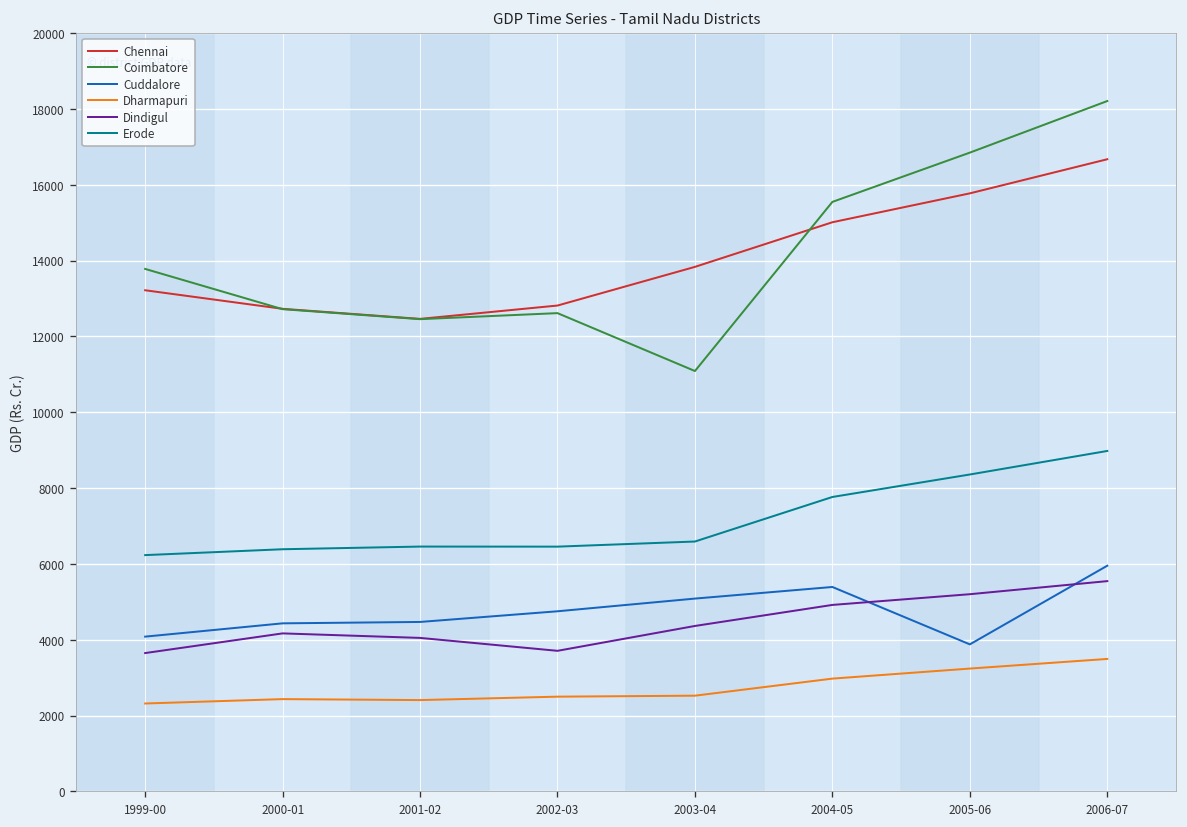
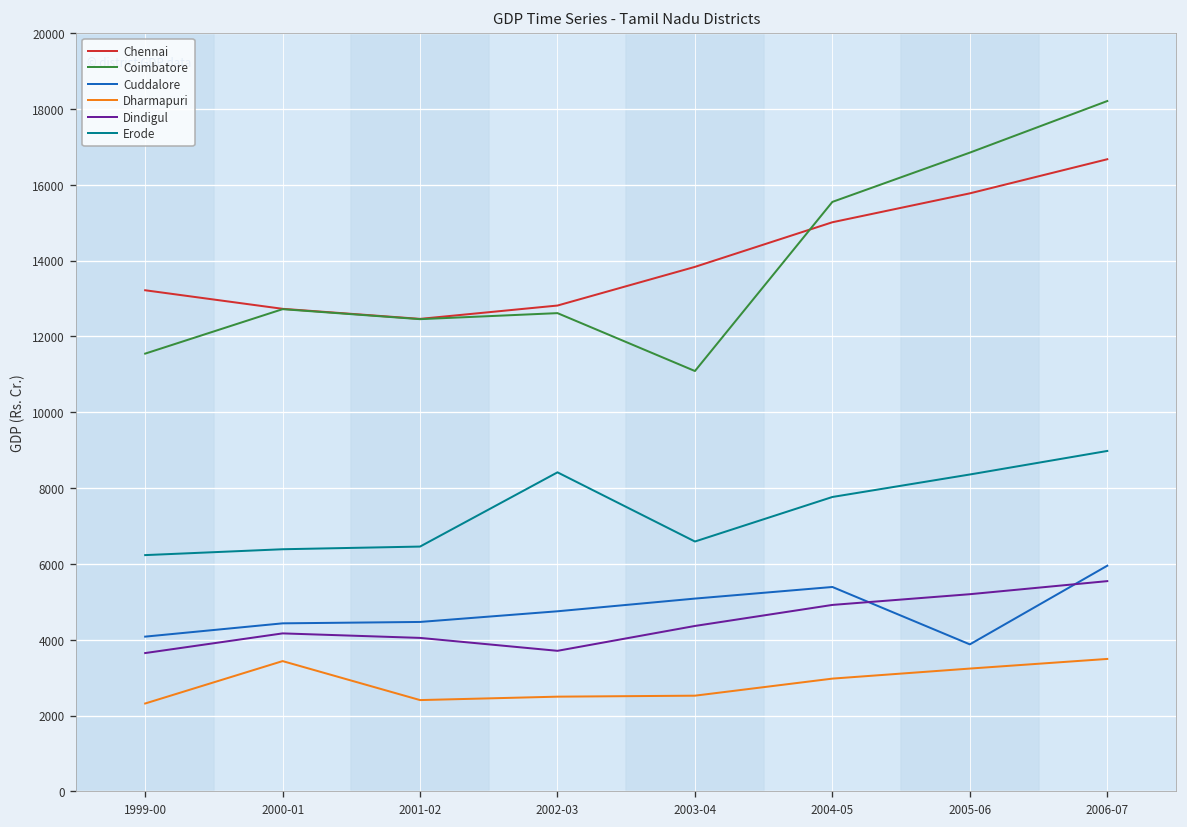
Coimbatore, 1999-00: 13800 -> 11500
Dharmapuri, 2000-01: 2400 -> 3400
Erode, 2002-03: 6500 -> 8400
